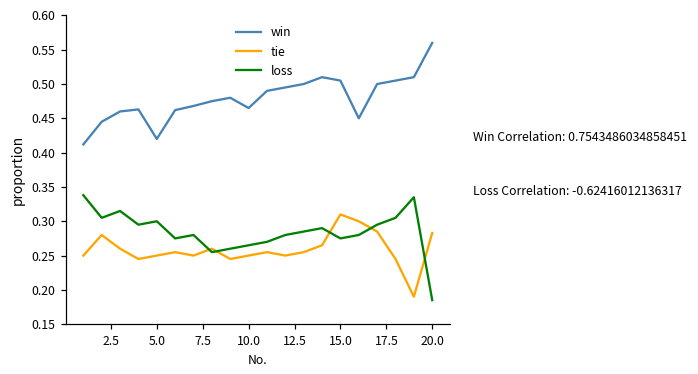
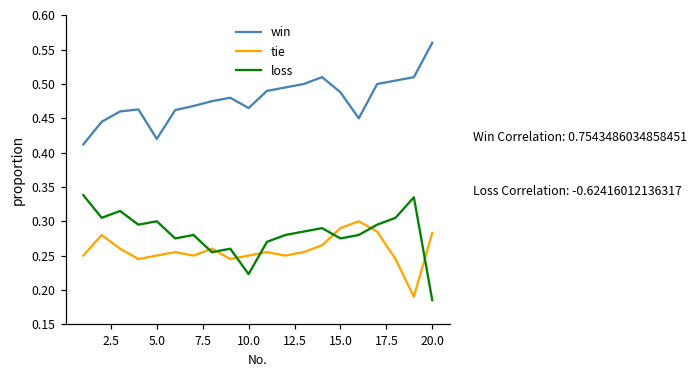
loss, 10.0: 0.27 -> 0.22
win, 15.0: 0.51 -> 0.49
tie, 15.0: 0.31 -> 0.29
